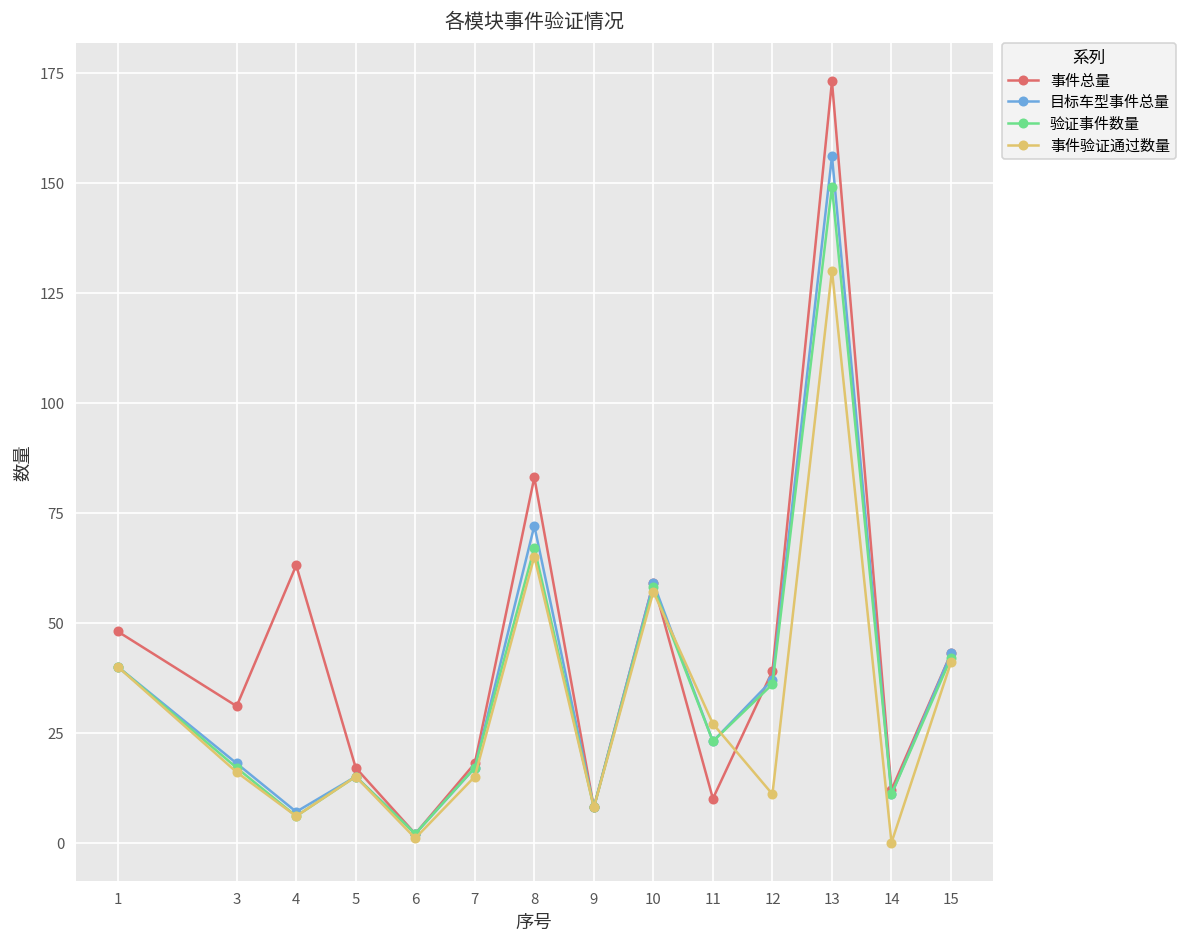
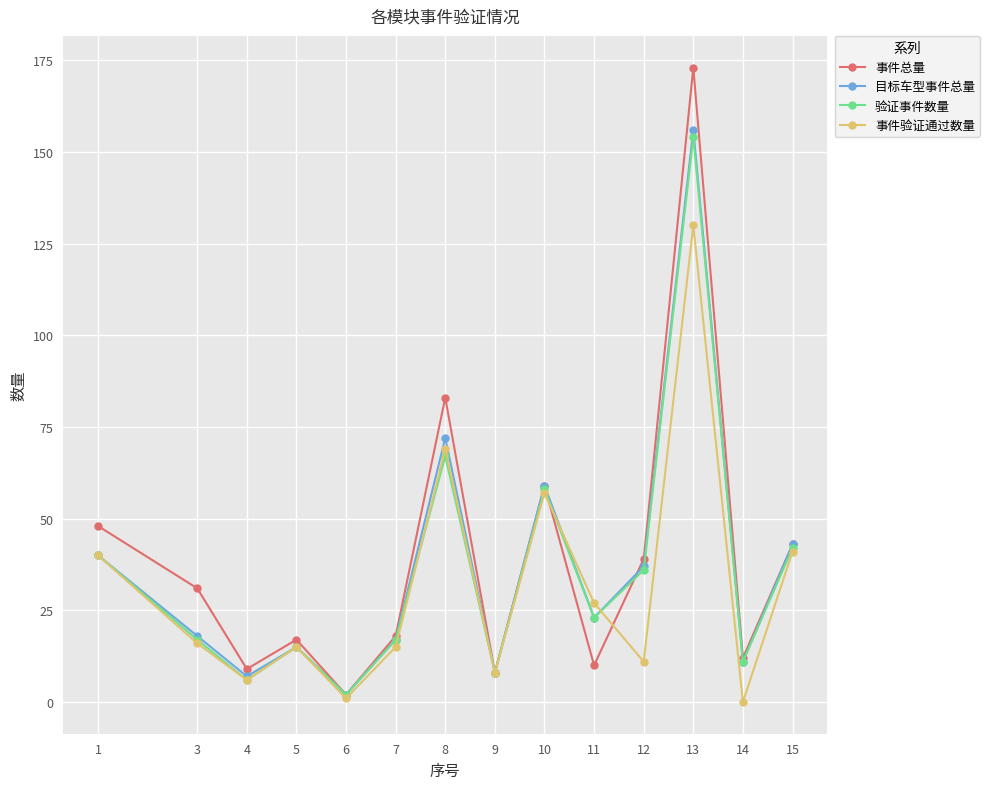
事件总量, 4: 63 -> 9
事件验证通过数量, 8: 65 -> 69
验证事件数量, 13: 149 -> 154
